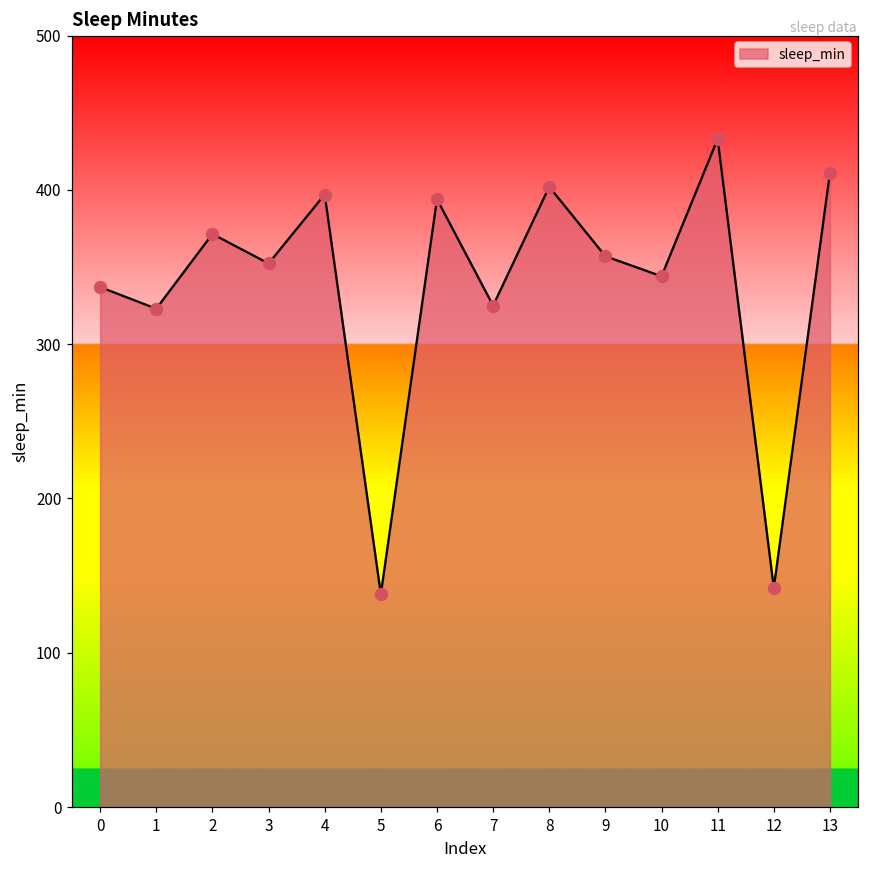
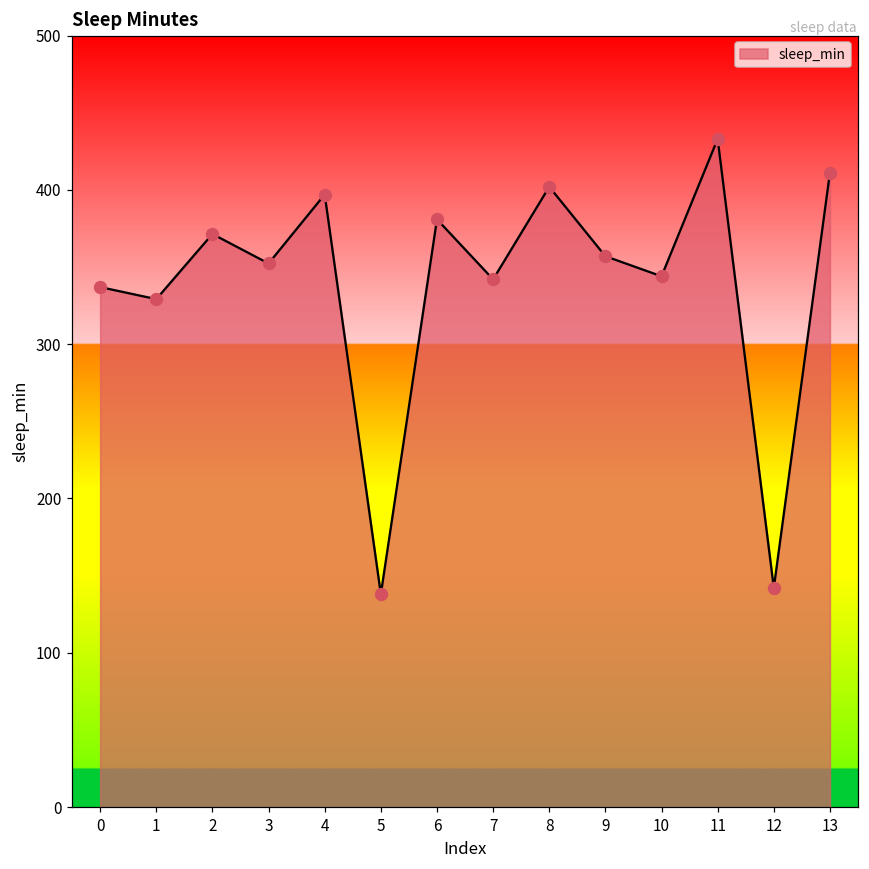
1: 323 -> 329
6: 394 -> 381
7: 325 -> 342
